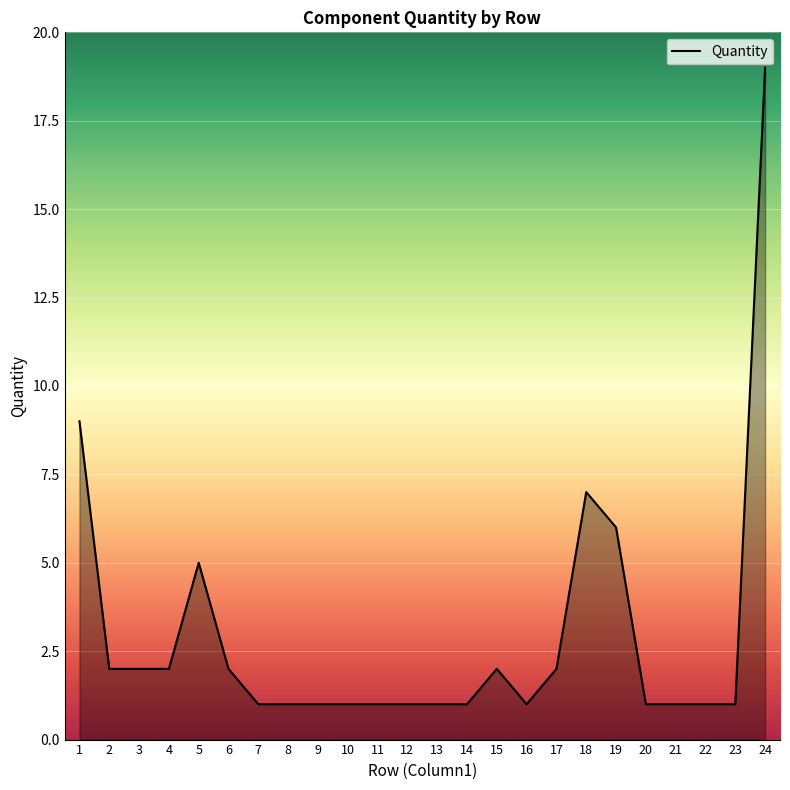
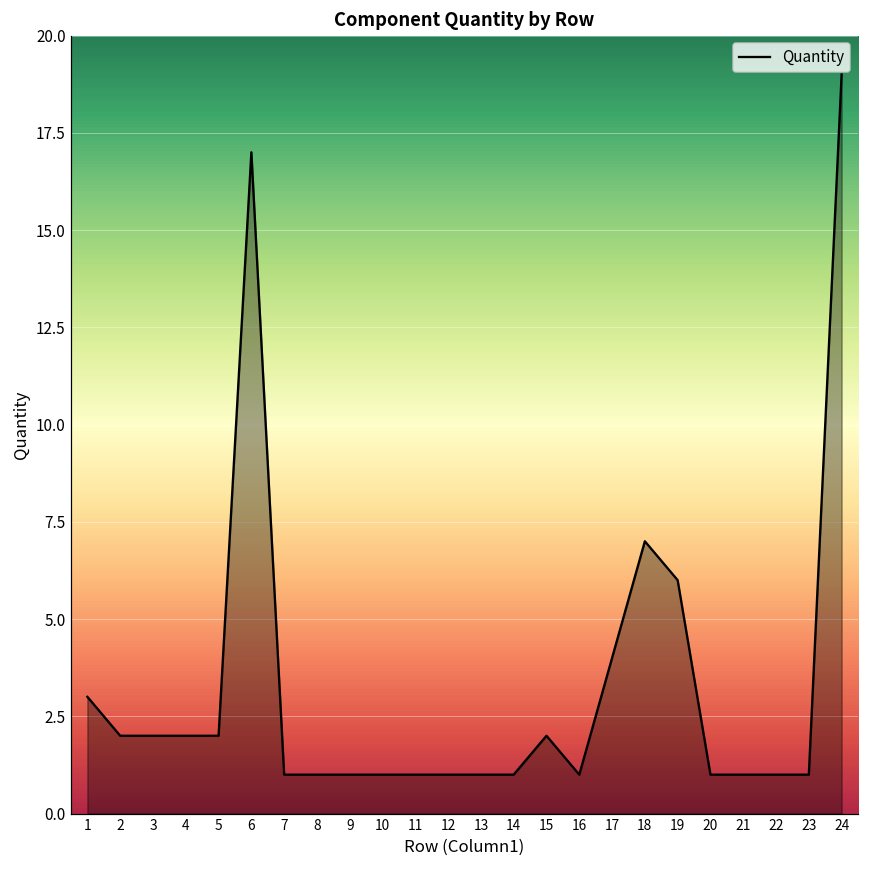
1: 9 -> 3
5: 5 -> 2
6: 2 -> 17
17: 2 -> 4
